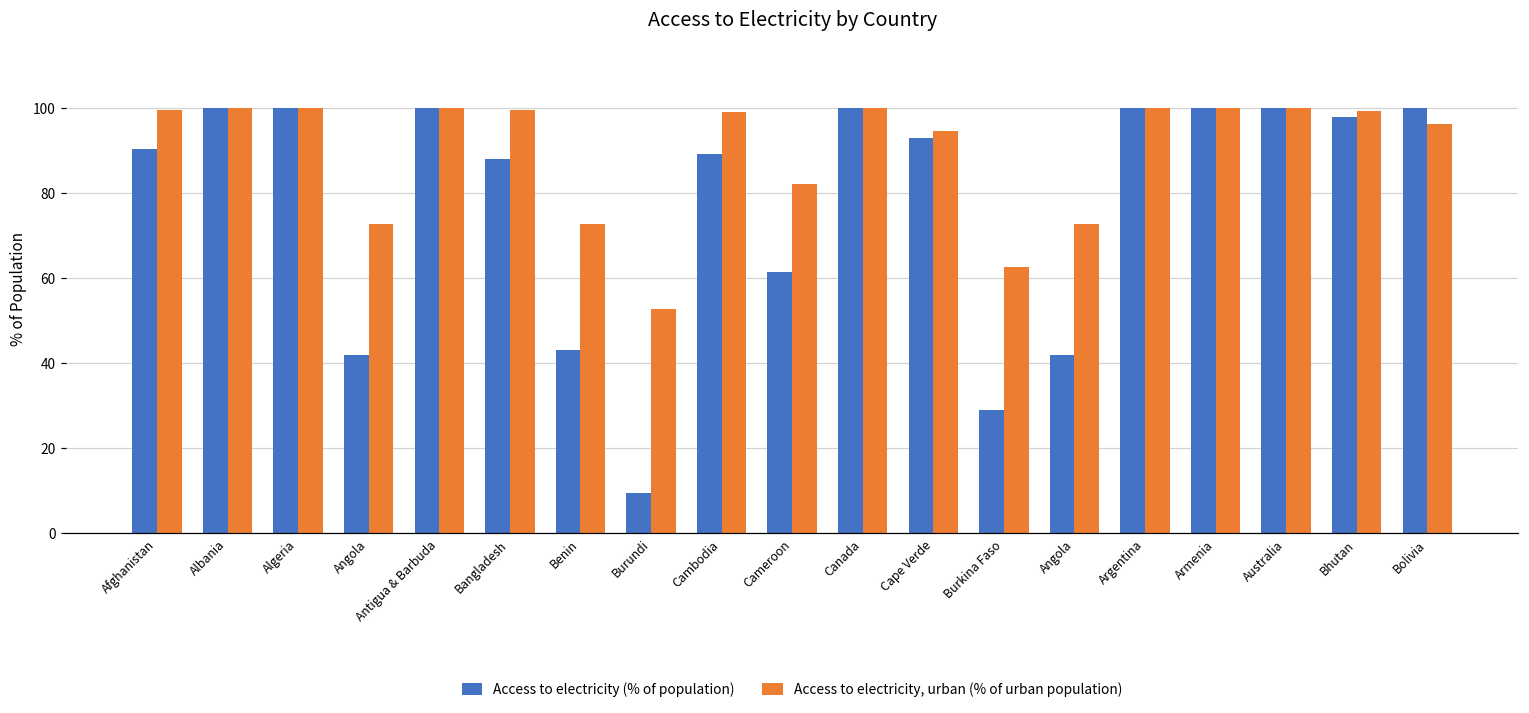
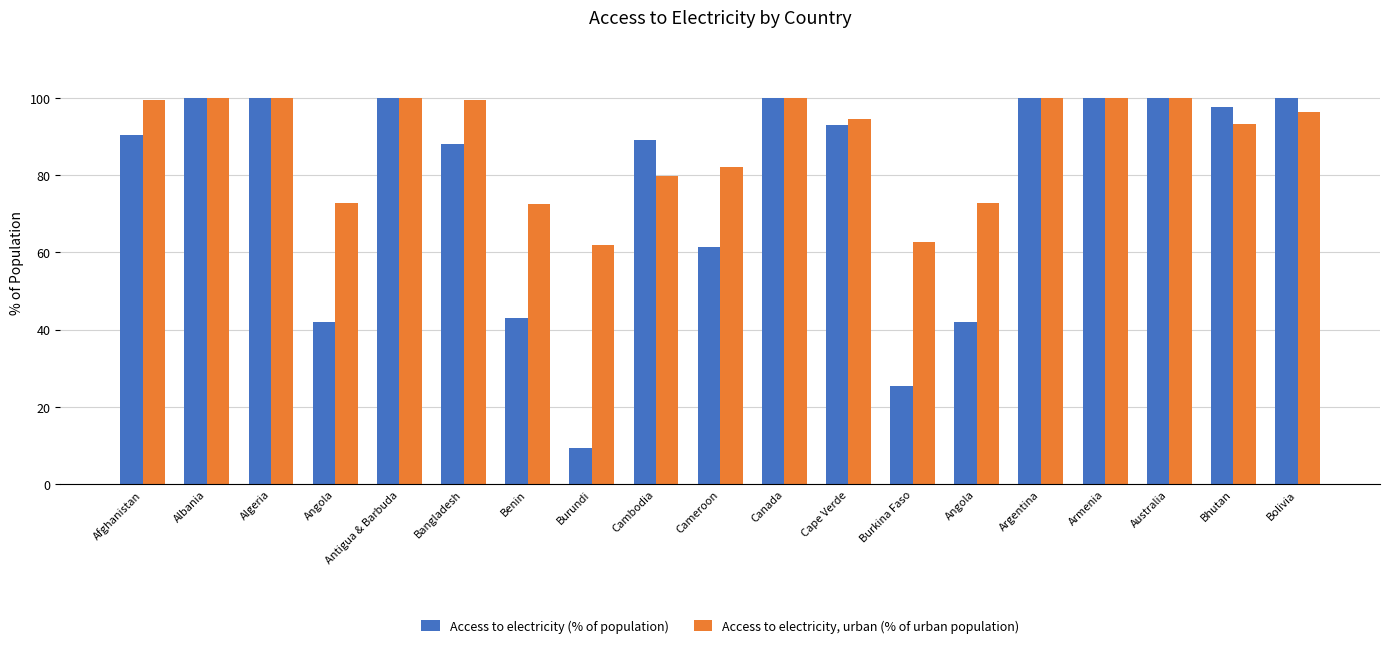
Access to electricity, urban (% of urban population), Burundi: 53 -> 62
Access to electricity, urban (% of urban population), Cambodia: 99 -> 80
Access to electricity (% of population), Burkina Faso: 29 -> 25
Access to electricity, urban (% of urban population), Bhutan: 99 -> 93
